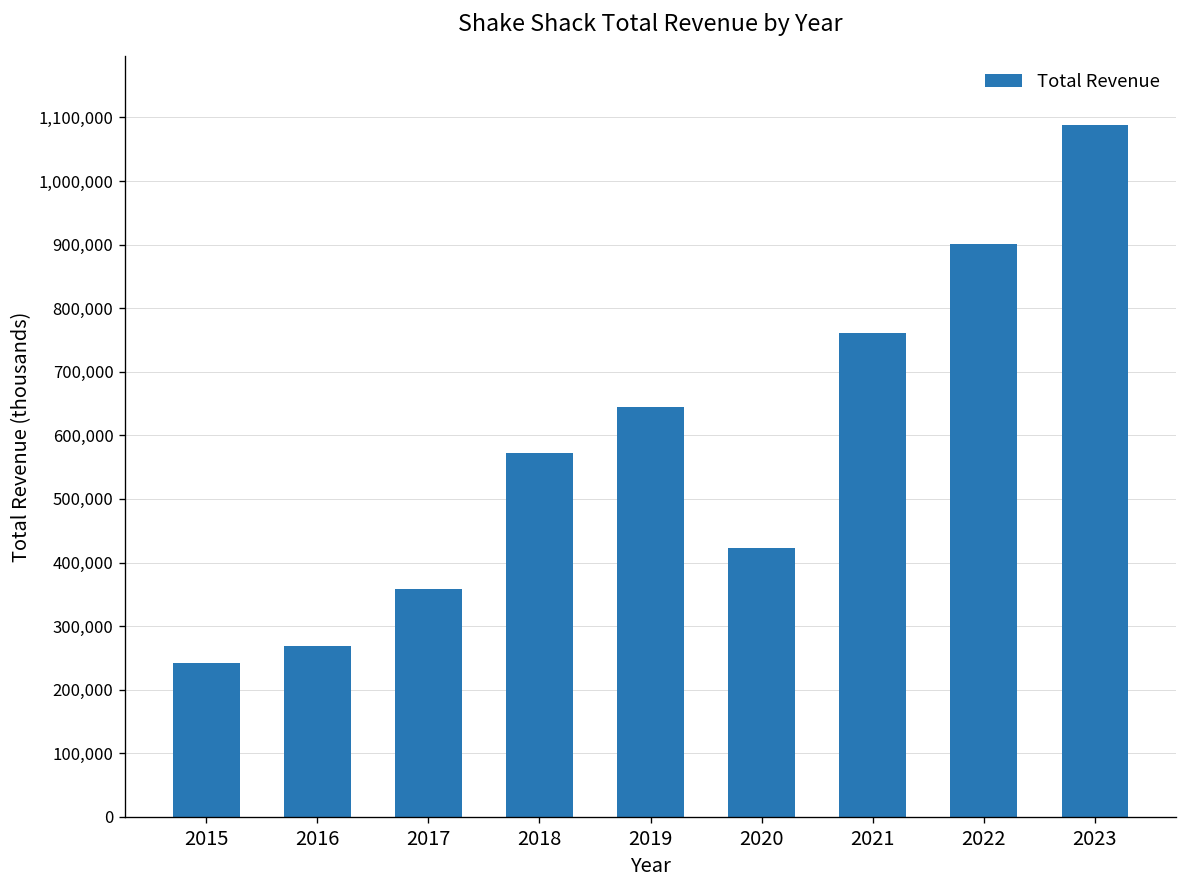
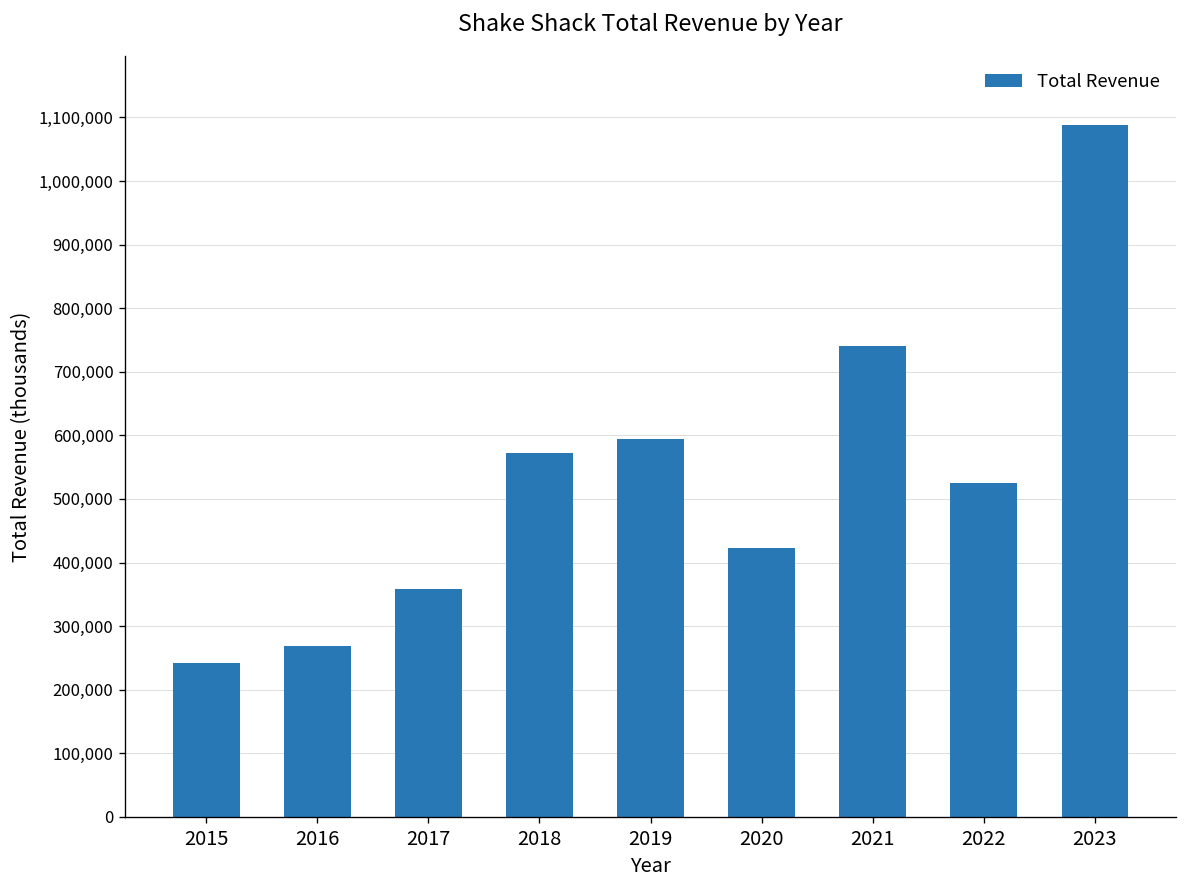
2019: 640,000 -> 590,000
2021: 760,000 -> 740,000
2022: 900,000 -> 520,000
